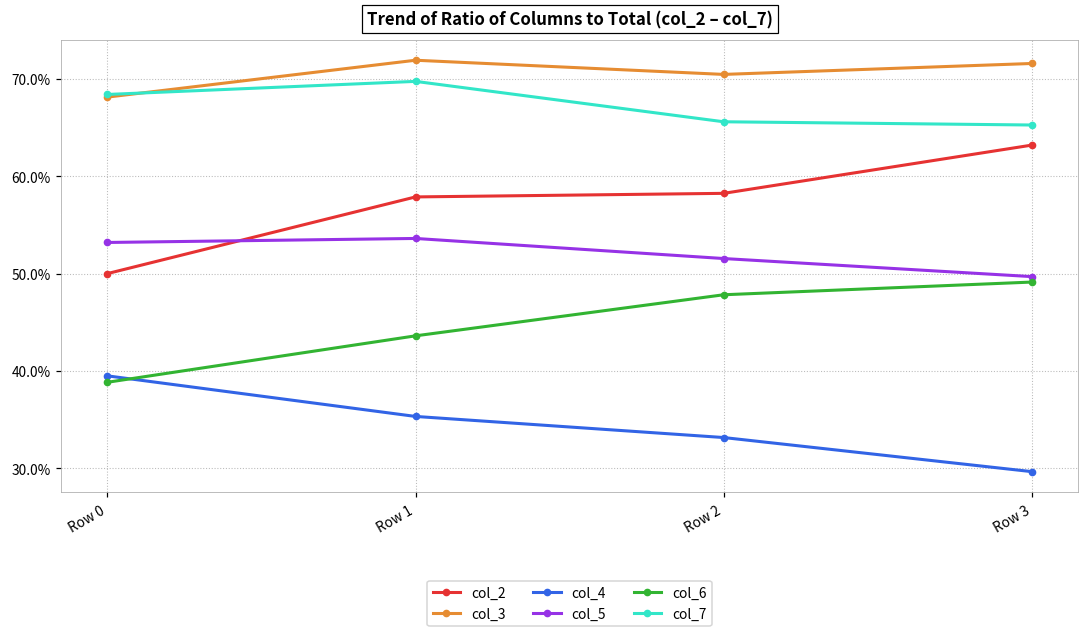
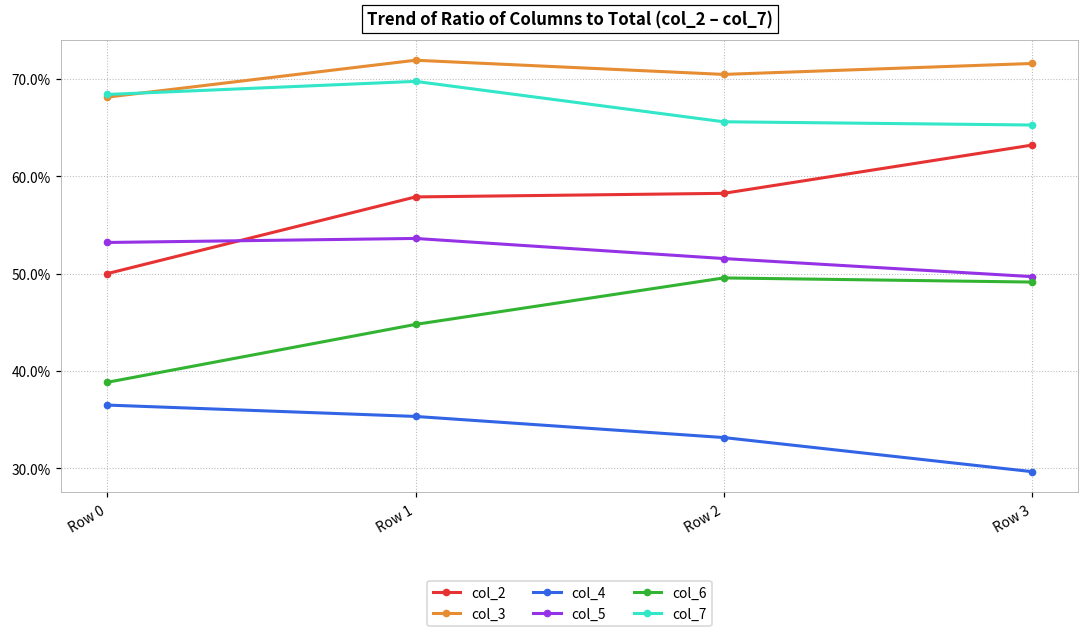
col_4, Row 0: 40% -> 37%
col_6, Row 1: 44% -> 45%
col_6, Row 2: 48% -> 50%
